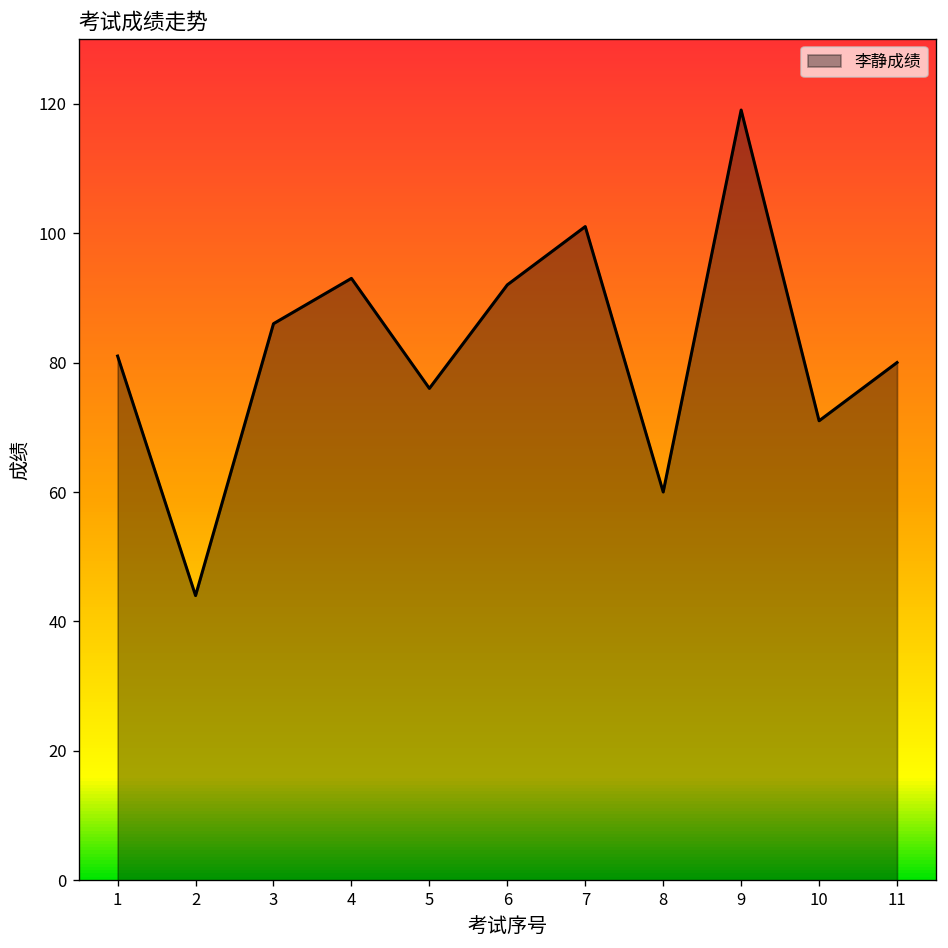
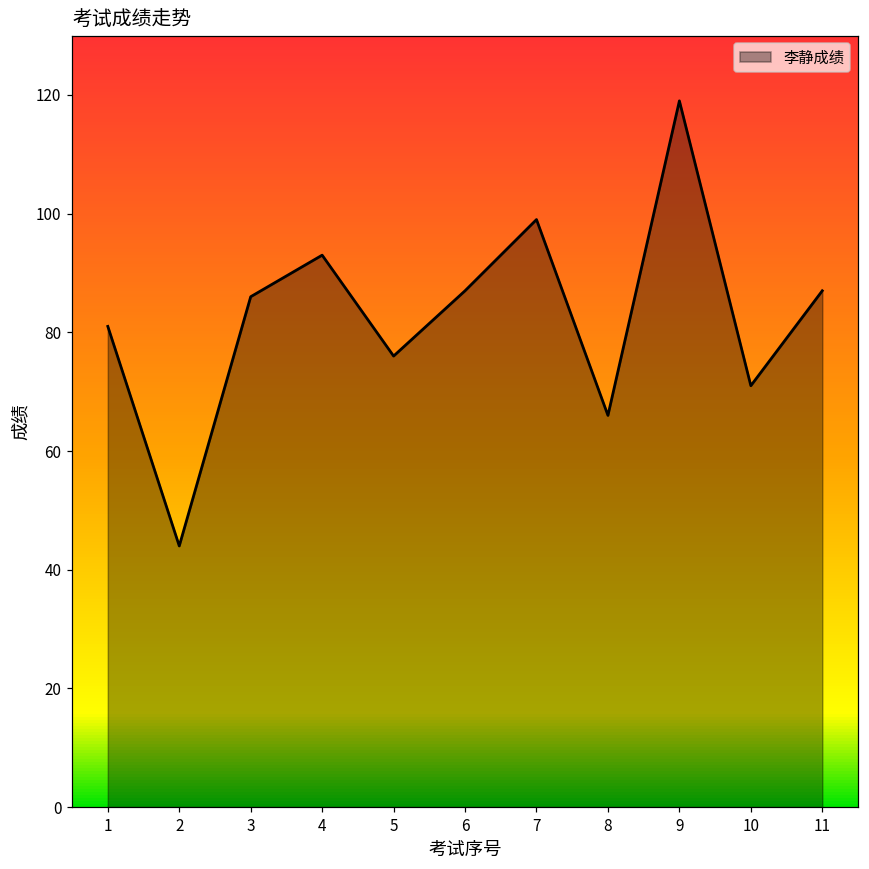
6: 92 -> 87
7: 101 -> 99
8: 60 -> 66
11: 80 -> 87
